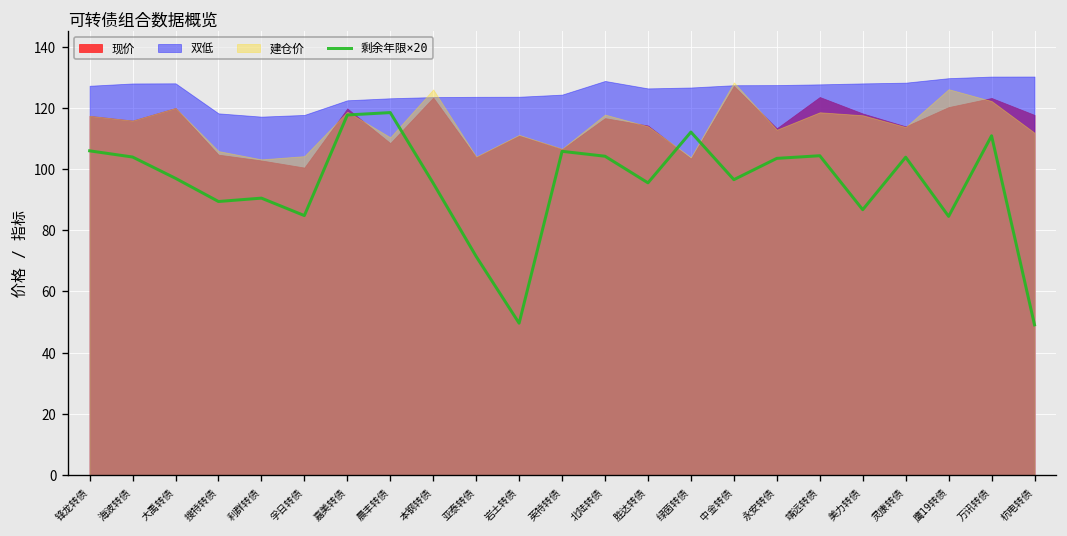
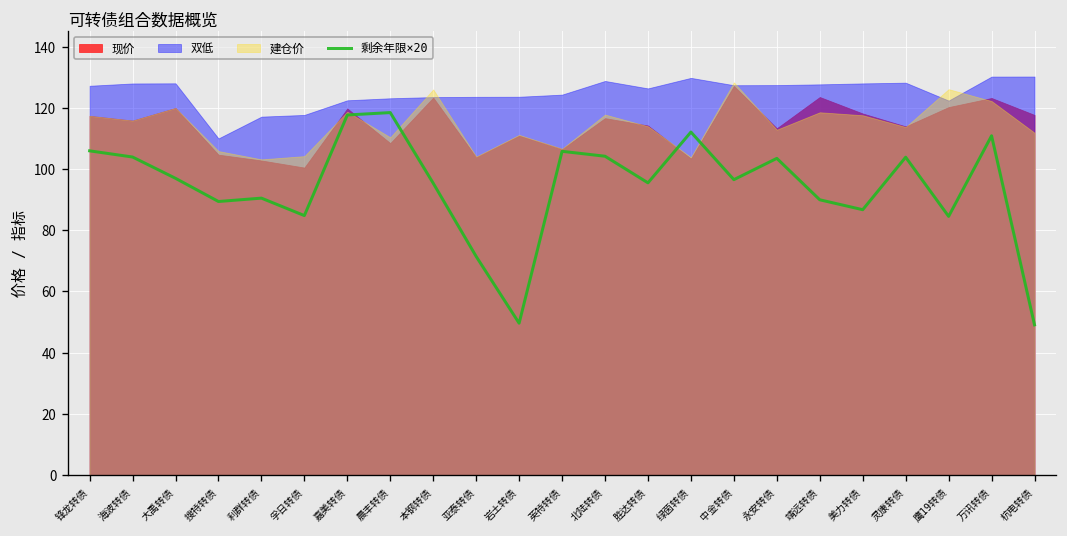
双低, 搜特转债: 118 -> 110
双低, 绿茵转债: 127 -> 130
剩余年限×20, 靖远转债: 104 -> 90
双低, 鹰19转债: 130 -> 122
